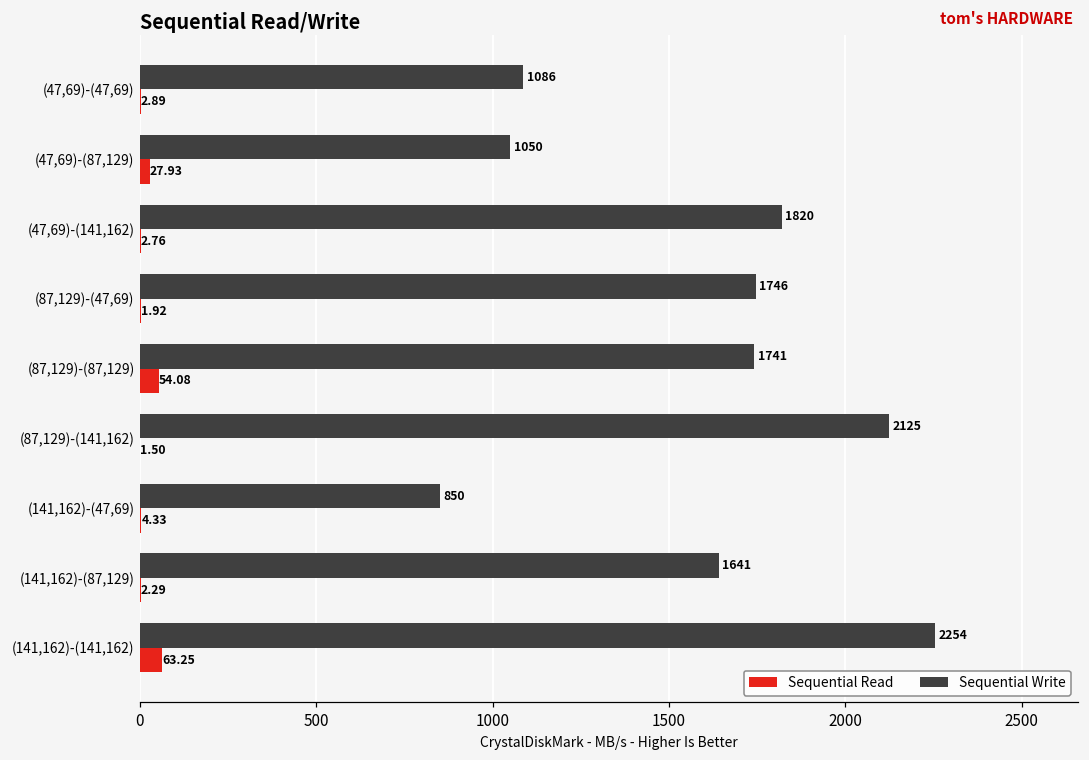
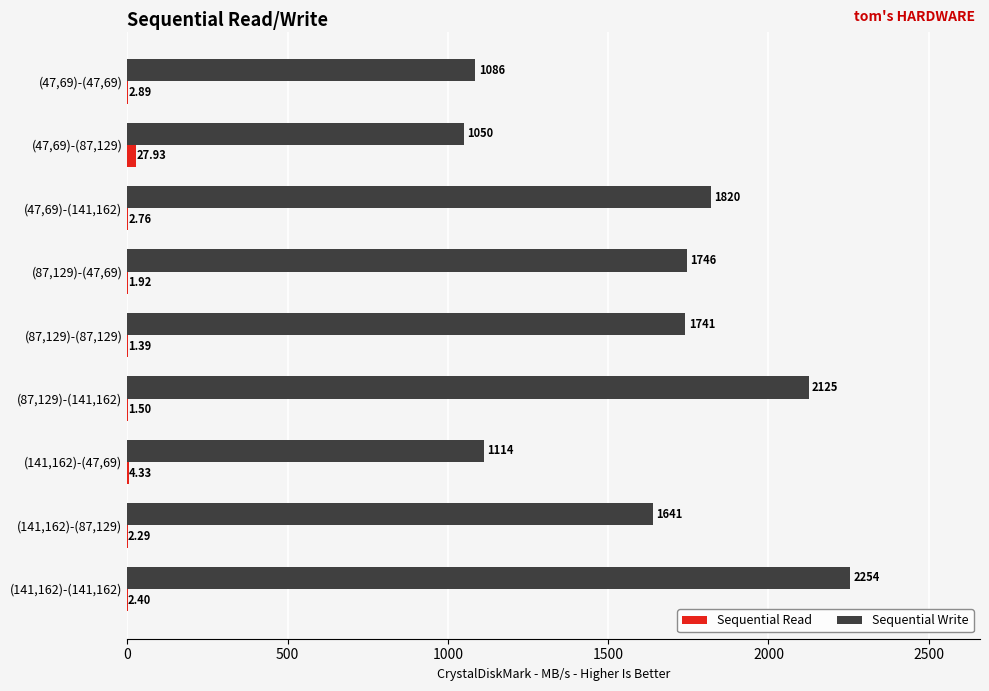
Sequential Read, (87,129)-(87,129): 54.08 -> 1.39
Sequential Write, (141,162)-(47,69): 850 -> 1114
Sequential Read, (141,162)-(141,162): 63.25 -> 2.40
